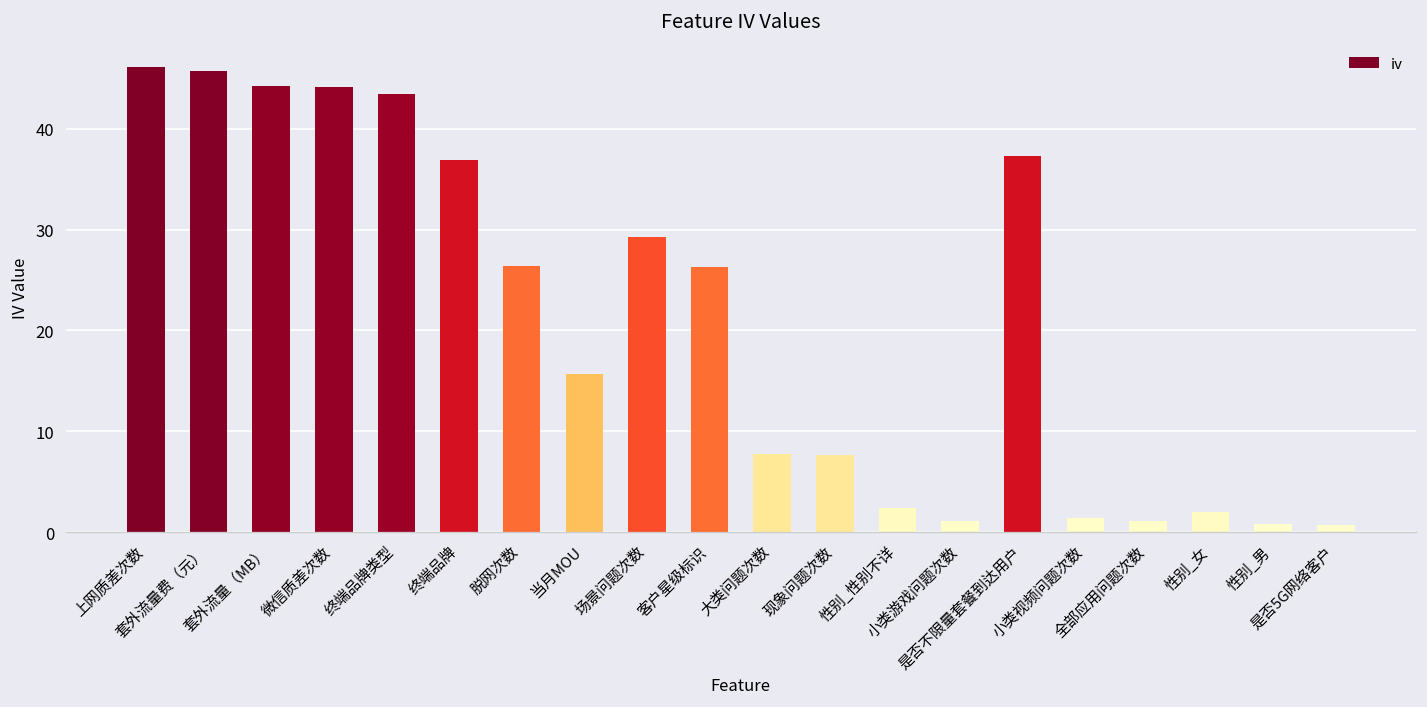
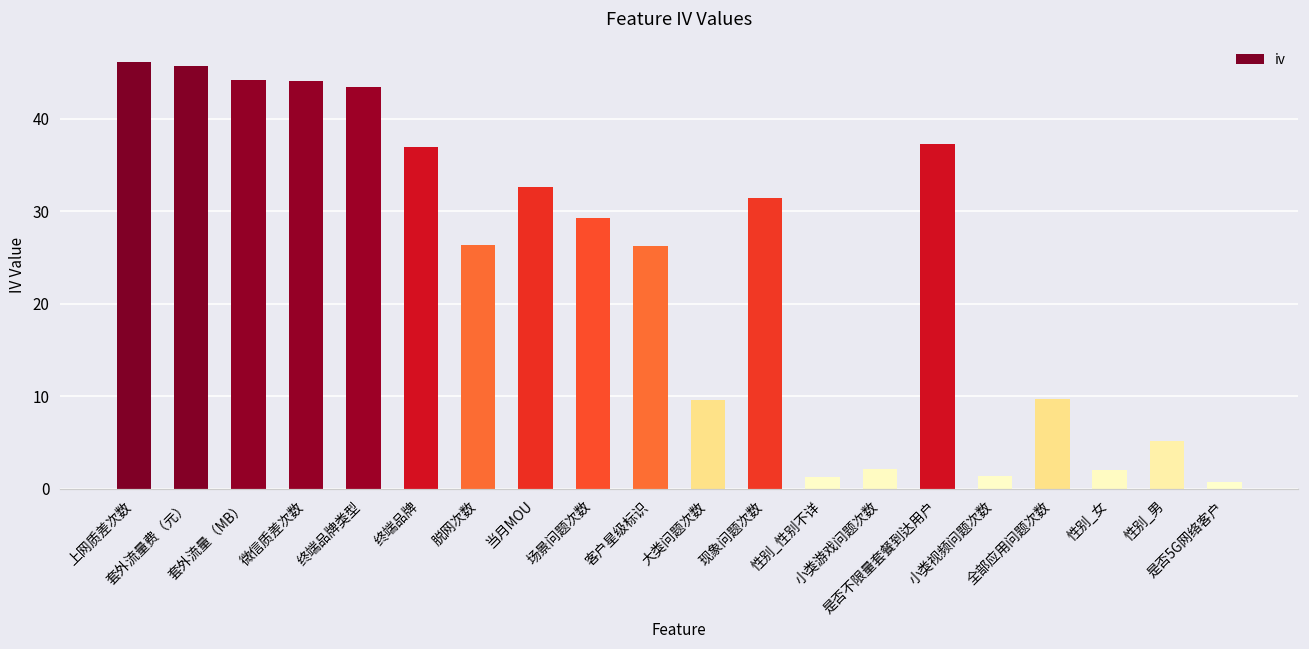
当月MOU: 16 -> 33
大类问题次数: 8 -> 10
现象问题次数: 8 -> 31
性别_性别不详: 2 -> 1
小类游戏问题次数: 1 -> 2
全部应用问题次数: 1 -> 10
性别_男: 1 -> 5
